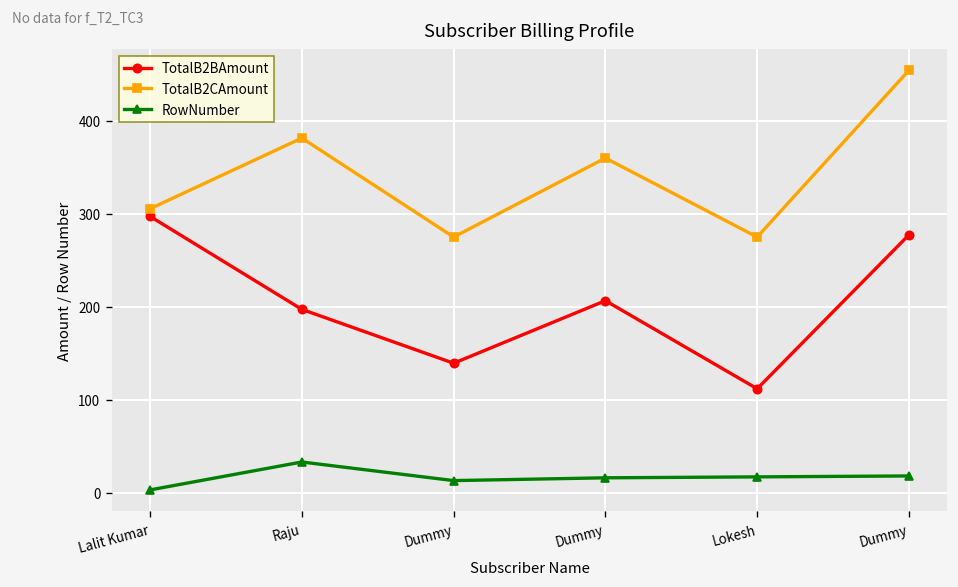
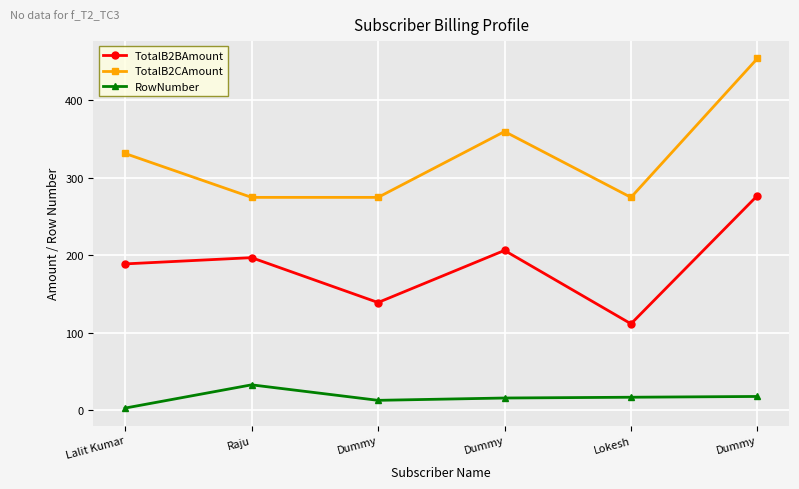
TotalB2BAmount, Lalit Kumar: 300 -> 190
TotalB2CAmount, Lalit Kumar: 310 -> 330
TotalB2CAmount, Raju: 380 -> 270
